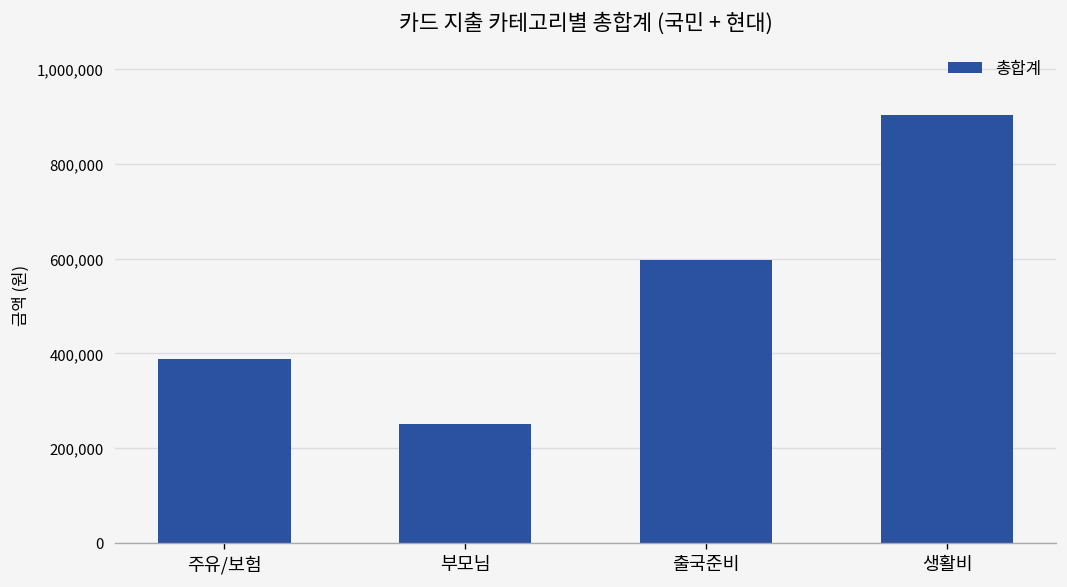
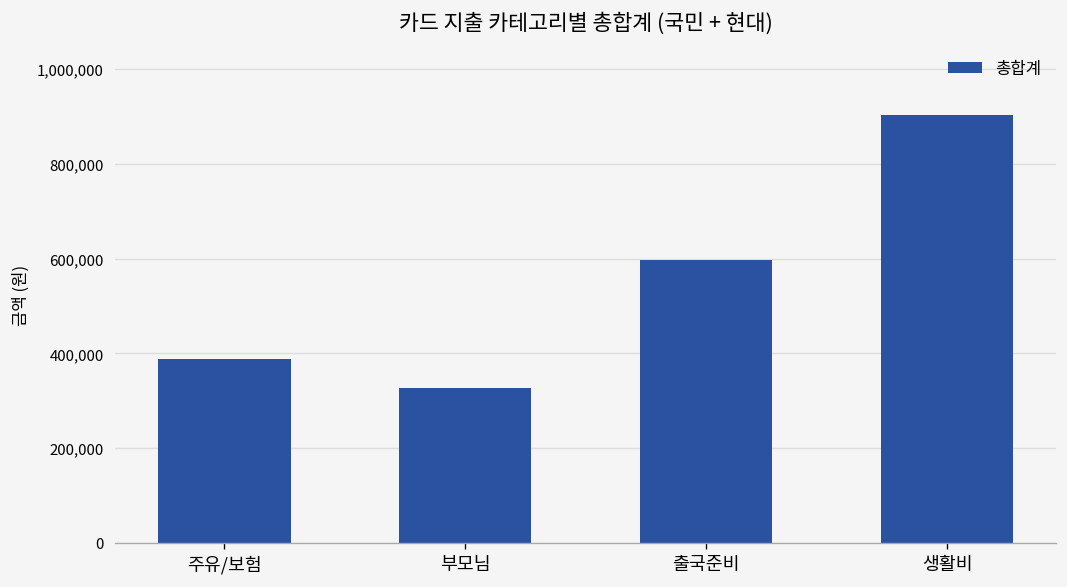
부모님: 250,000 -> 330,000
